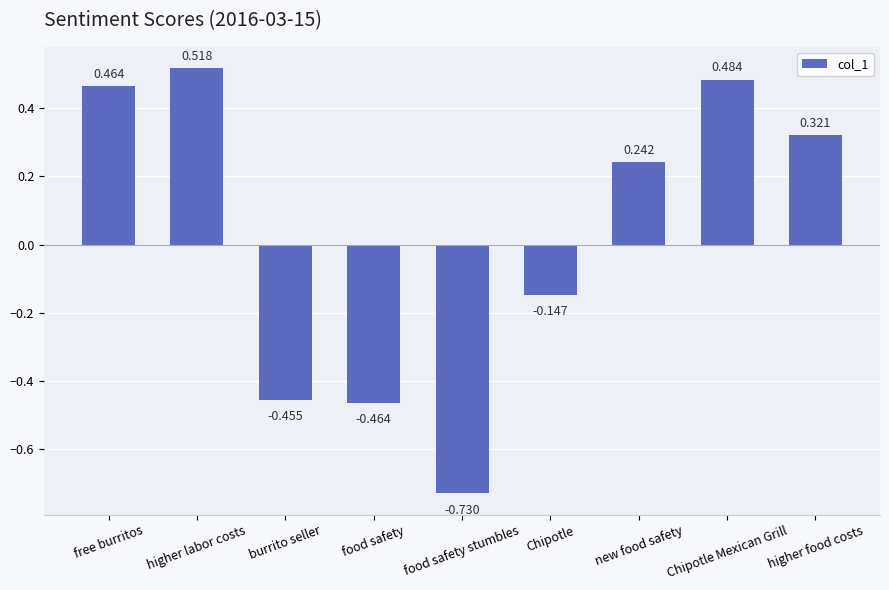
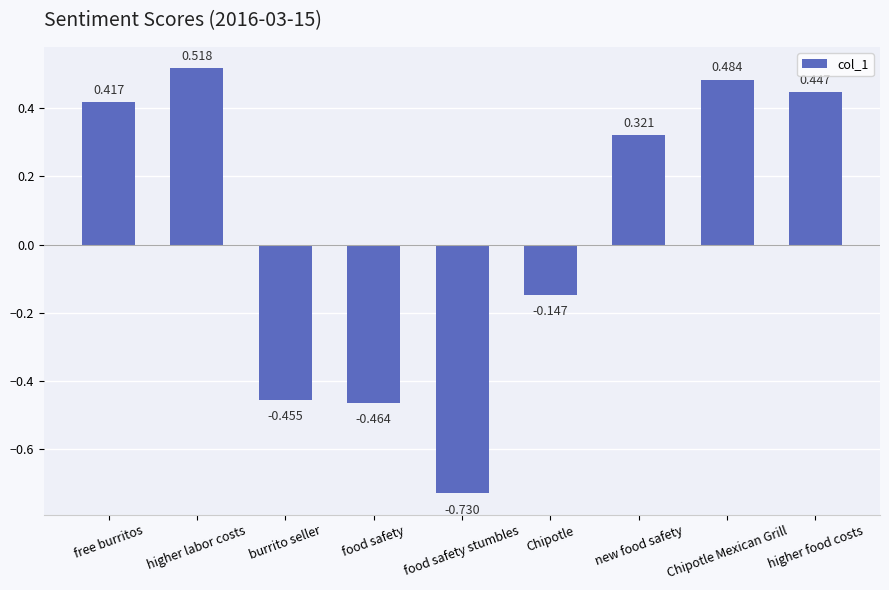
free burritos: 0.464 -> 0.417
new food safety: 0.242 -> 0.321
higher food costs: 0.32 -> 0.45
